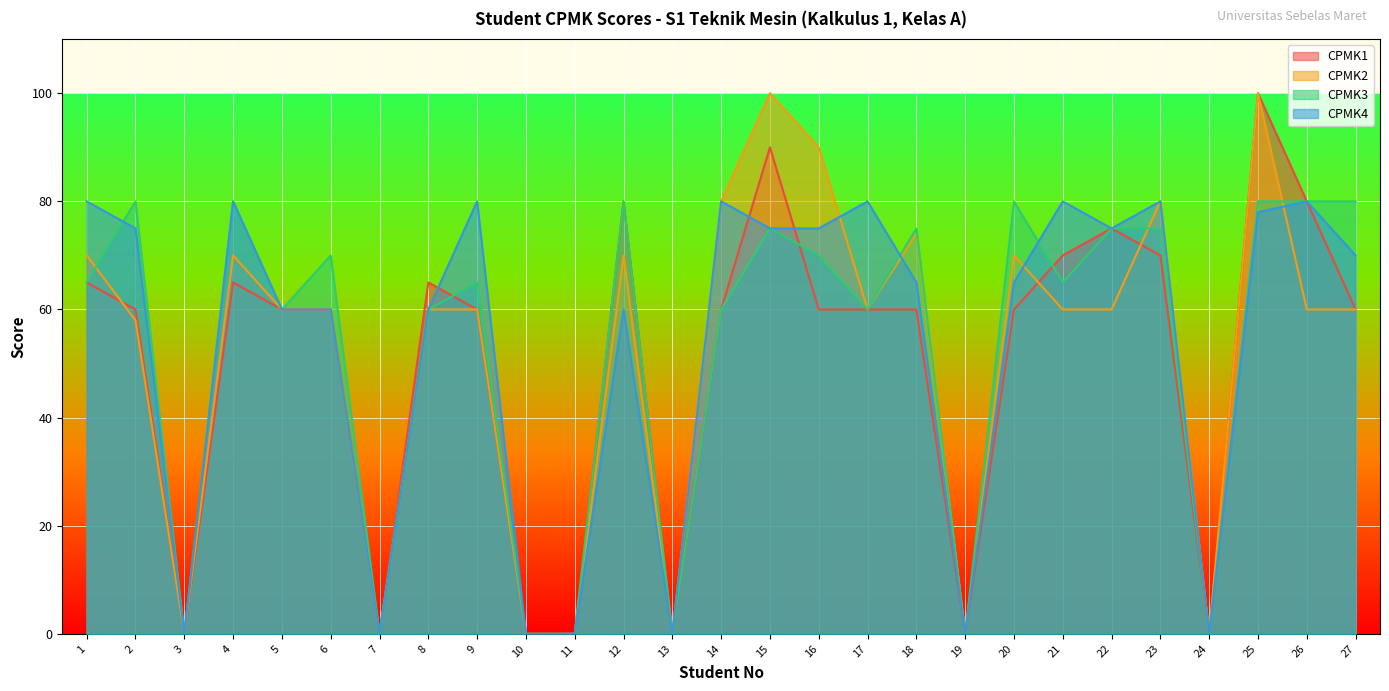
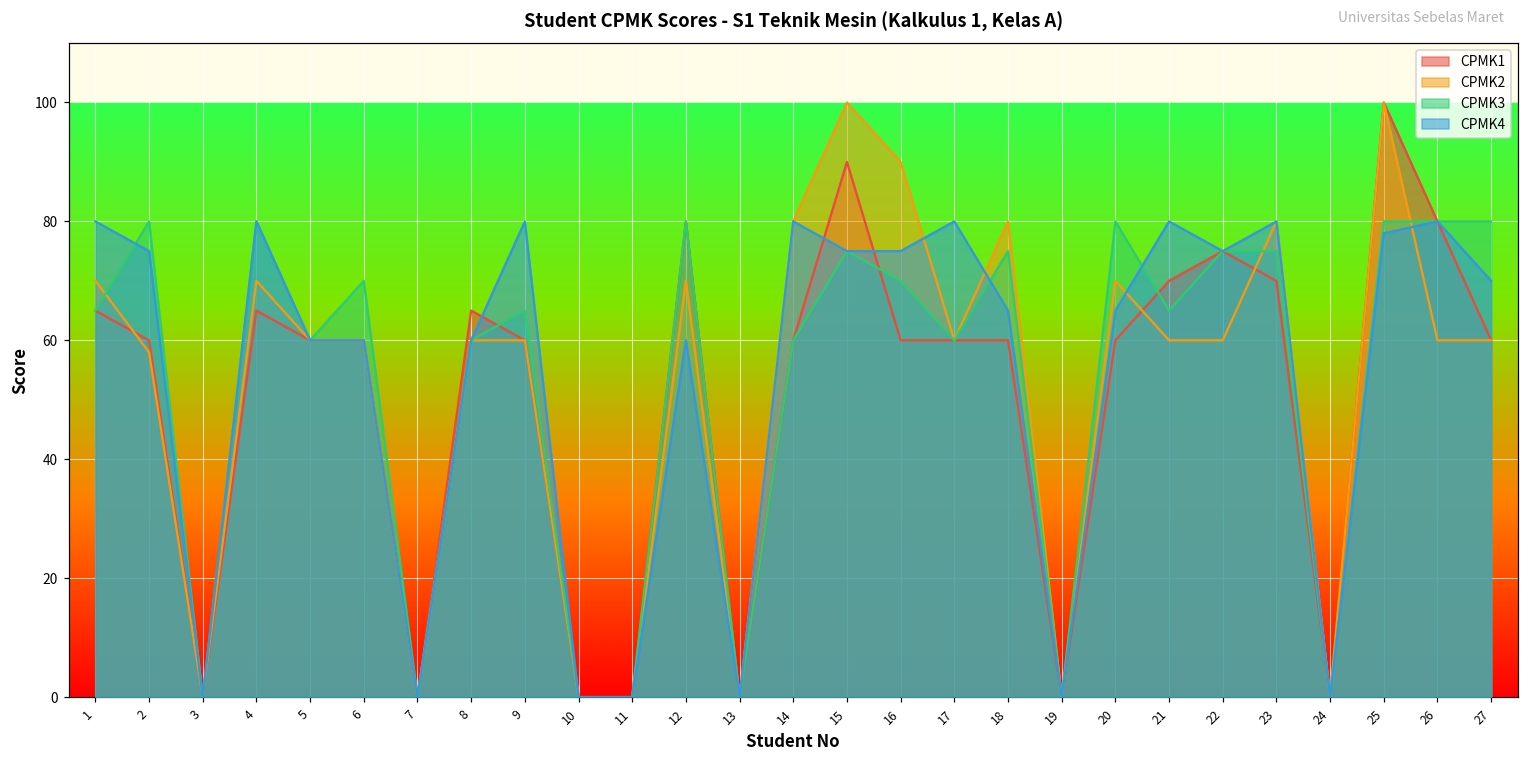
CPMK2, 18: 74 -> 80
